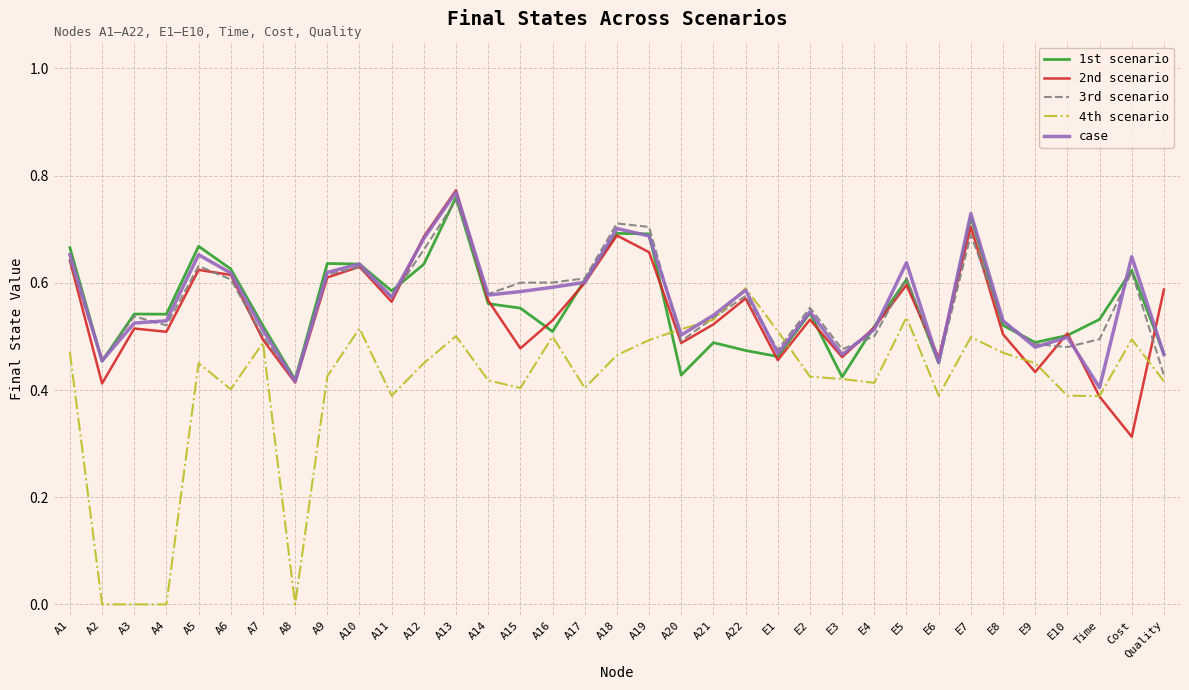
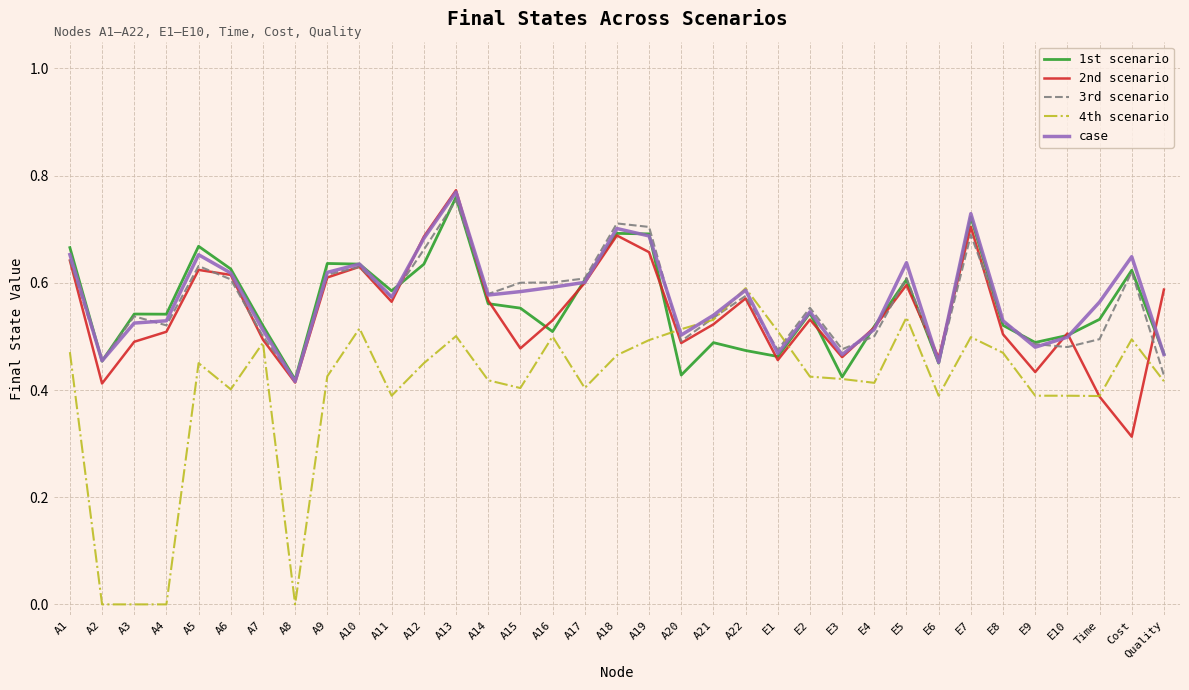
2nd scenario, A3: 0.51 -> 0.49
4th scenario, E9: 0.45 -> 0.39
case, Time: 0.40 -> 0.56
